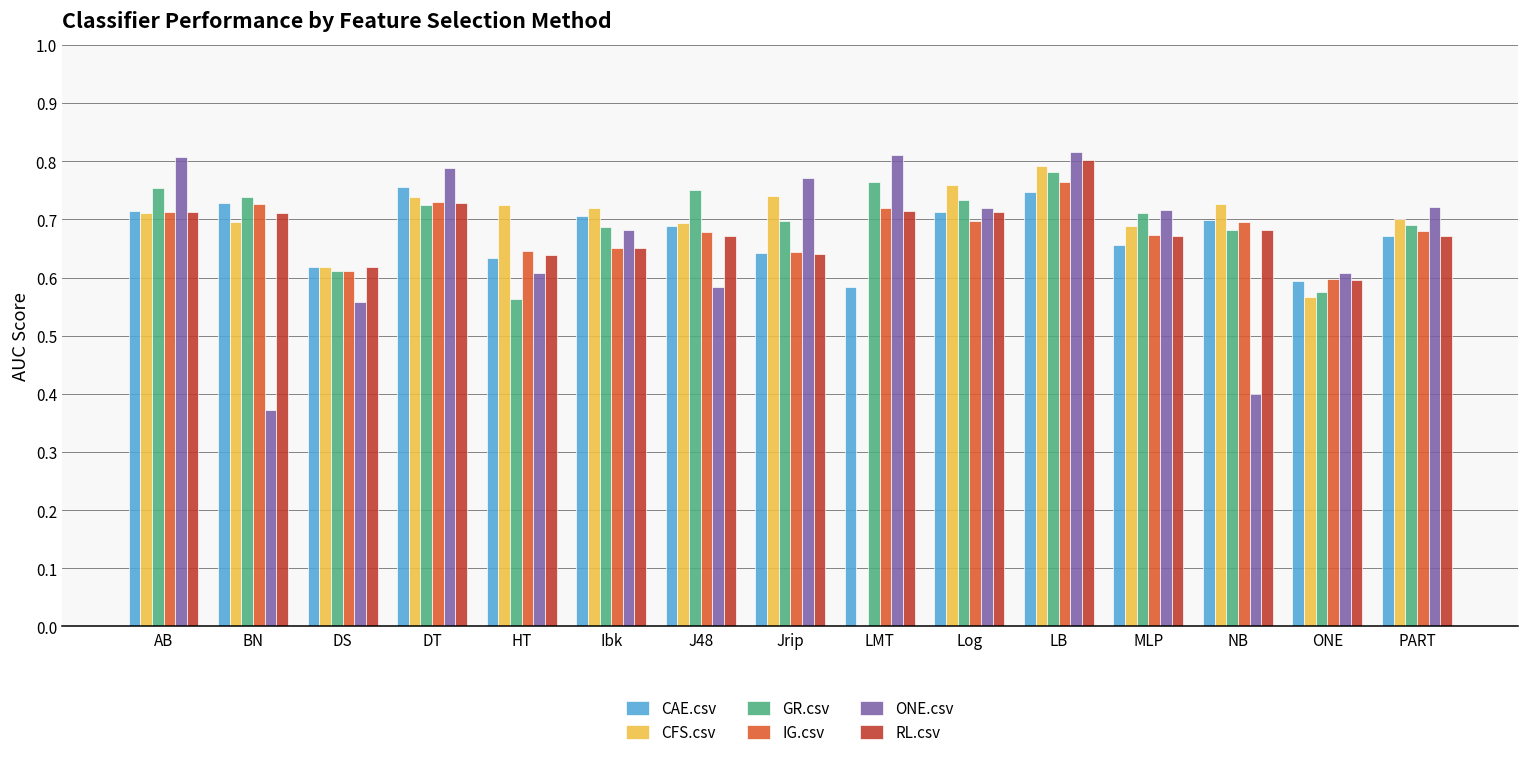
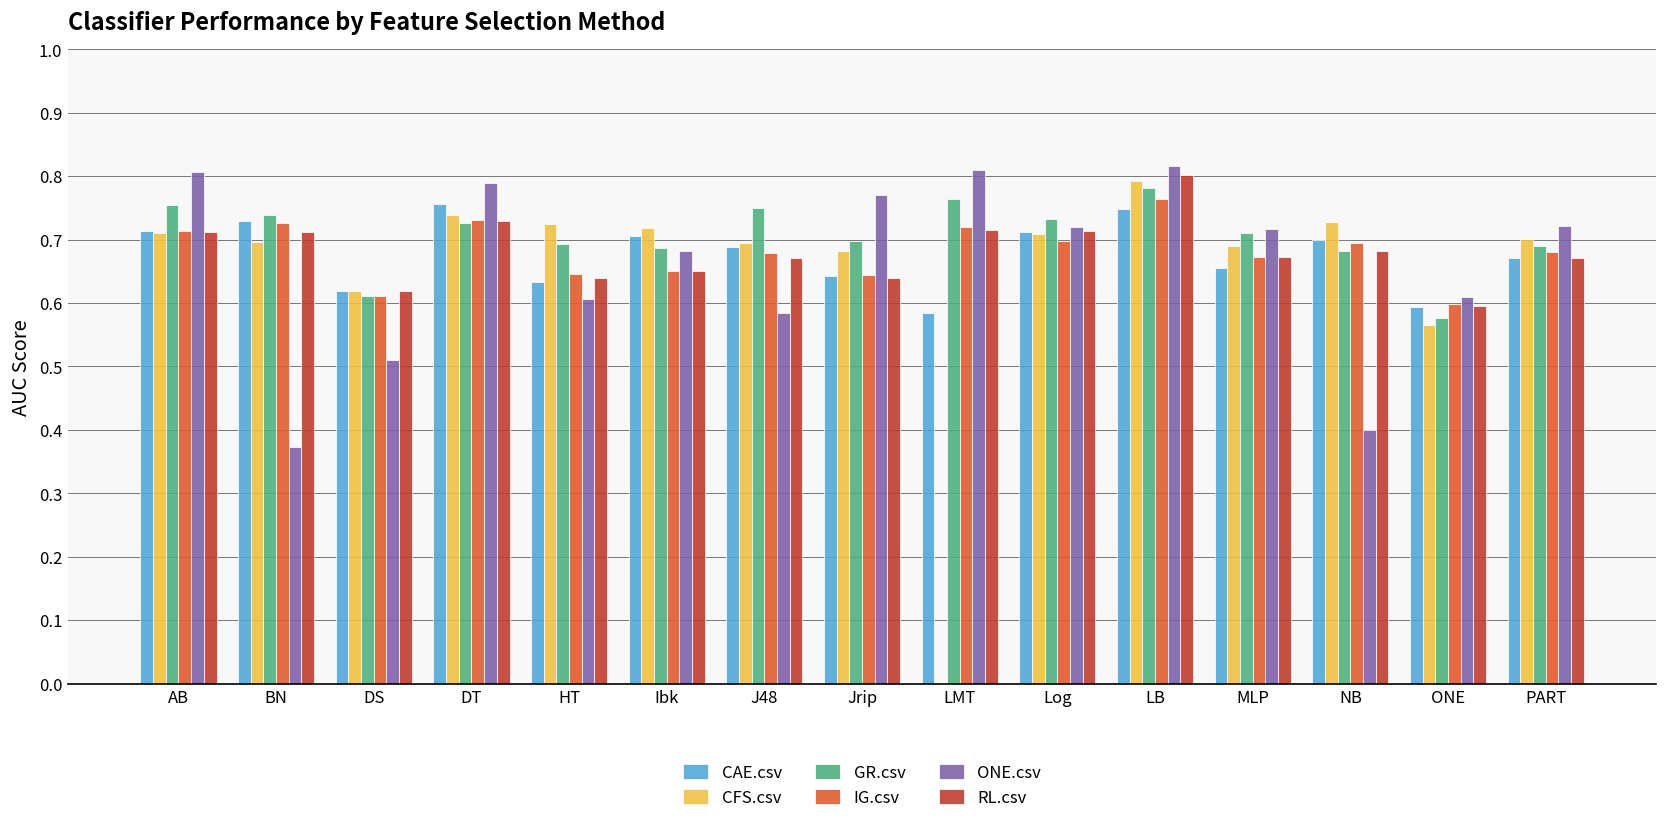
ONE.csv, DS: 0.56 -> 0.51
GR.csv, HT: 0.56 -> 0.69
CFS.csv, Jrip: 0.74 -> 0.68
CFS.csv, Log: 0.76 -> 0.71
